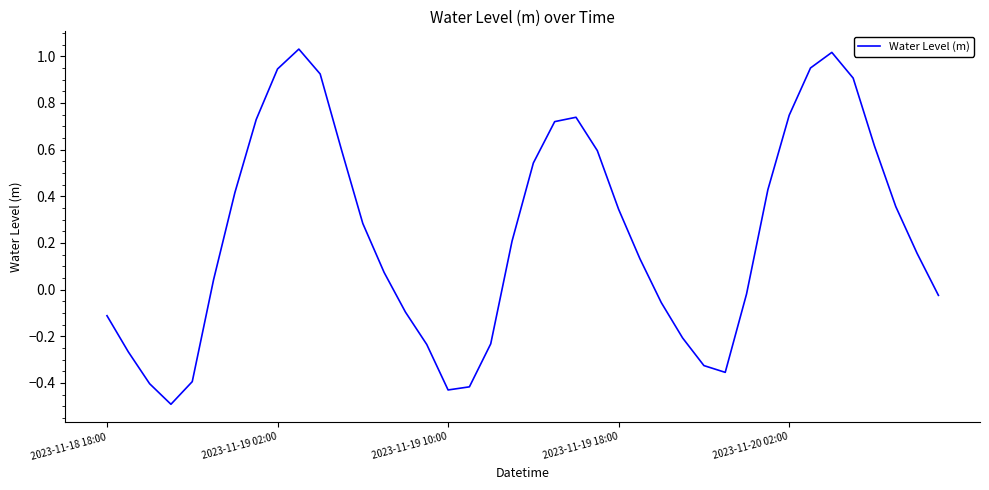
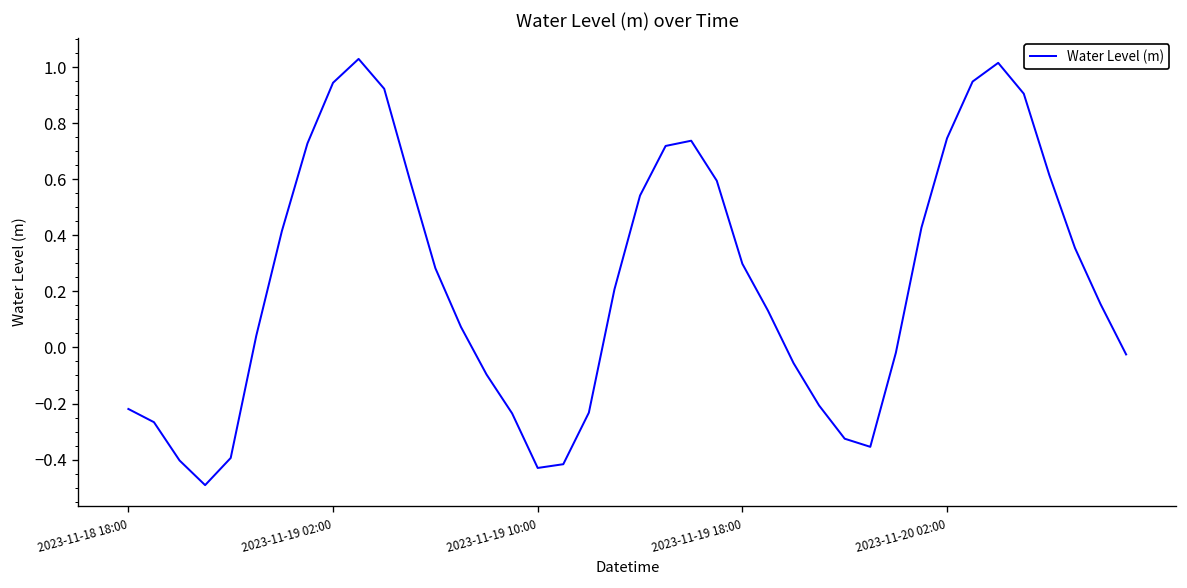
2023-11-18 18:00: -0.11 -> -0.22
2023-11-19 18:00: 0.34 -> 0.30
